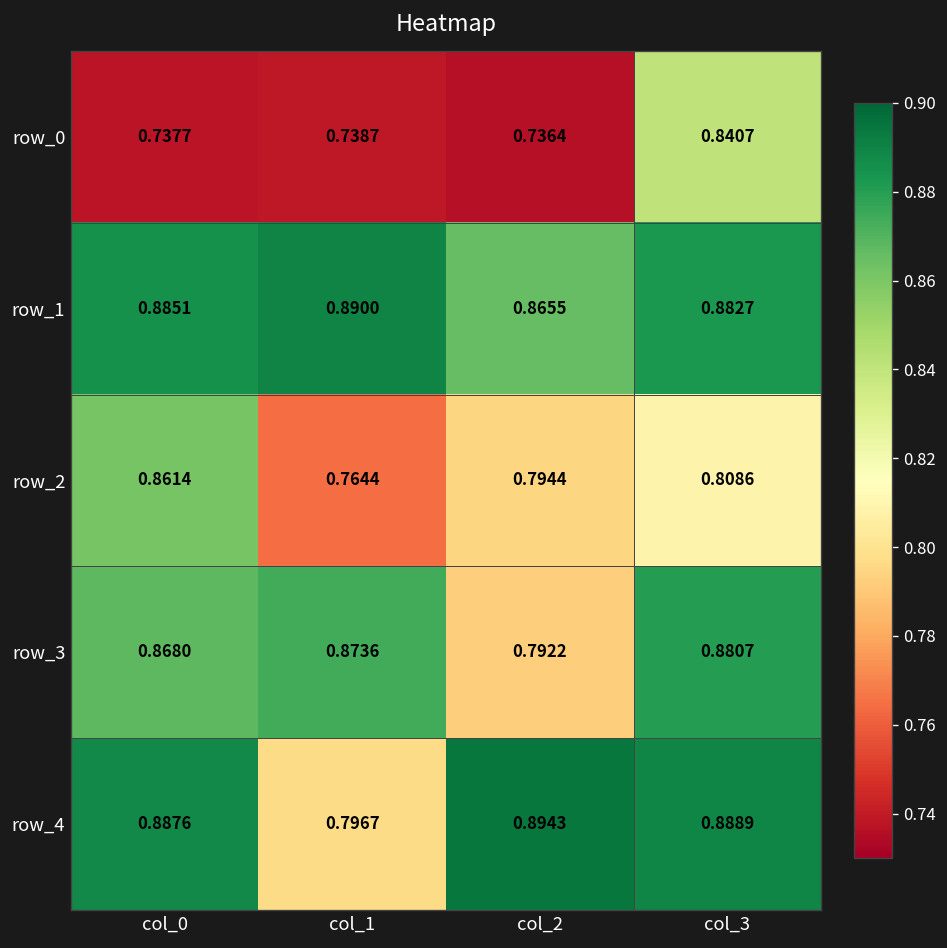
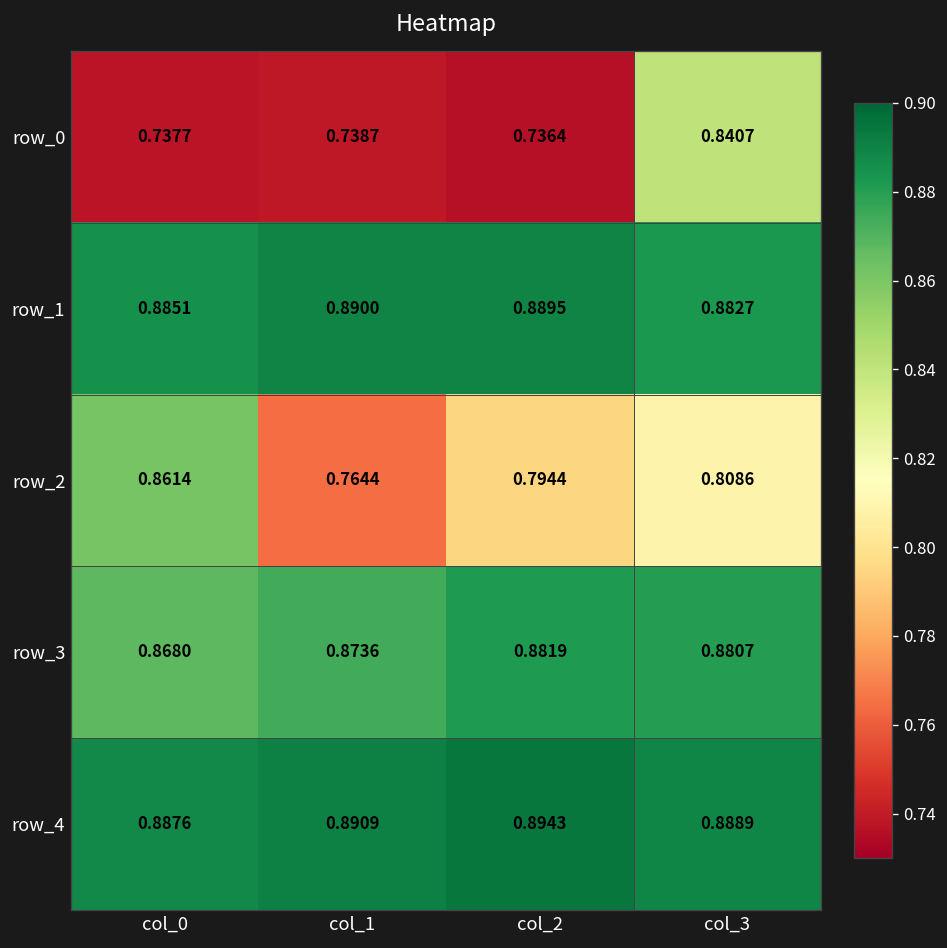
row_1, col_2: 0.8655 -> 0.8895
row_3, col_2: 0.7922 -> 0.8819
row_4, col_1: 0.7967 -> 0.8909
